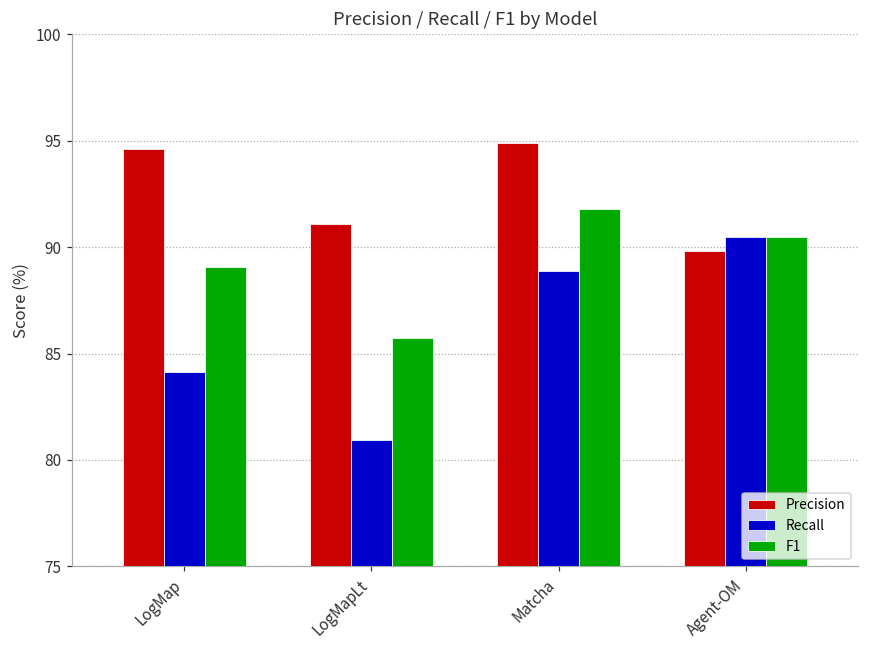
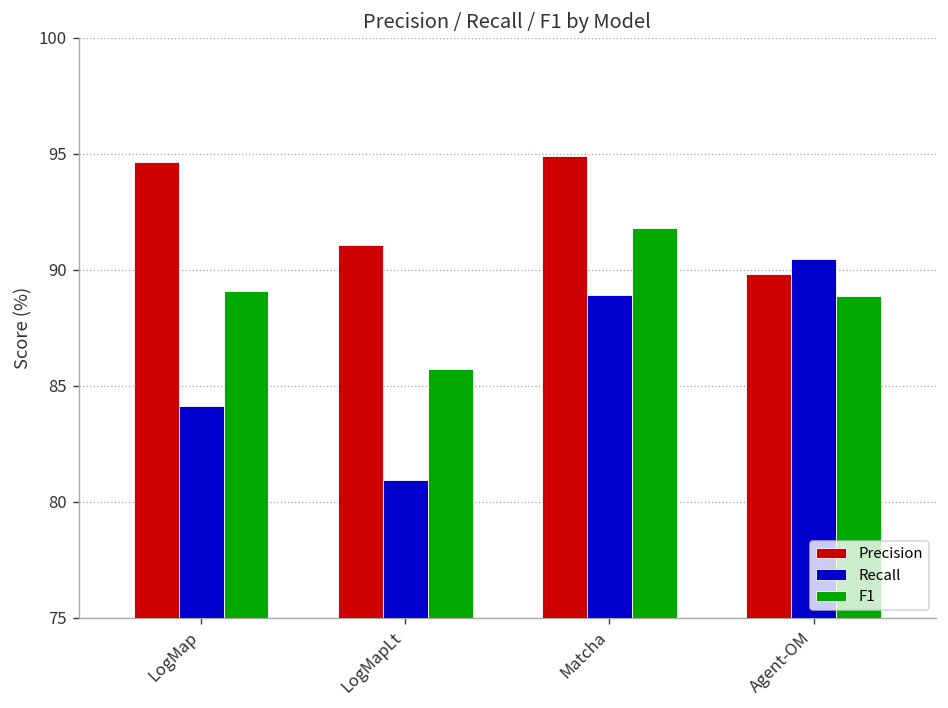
F1, Agent-OM: 90.5 -> 88.9
